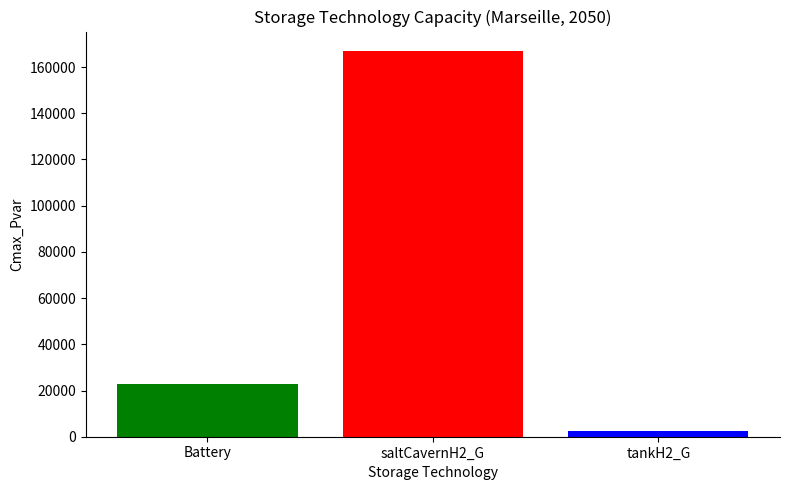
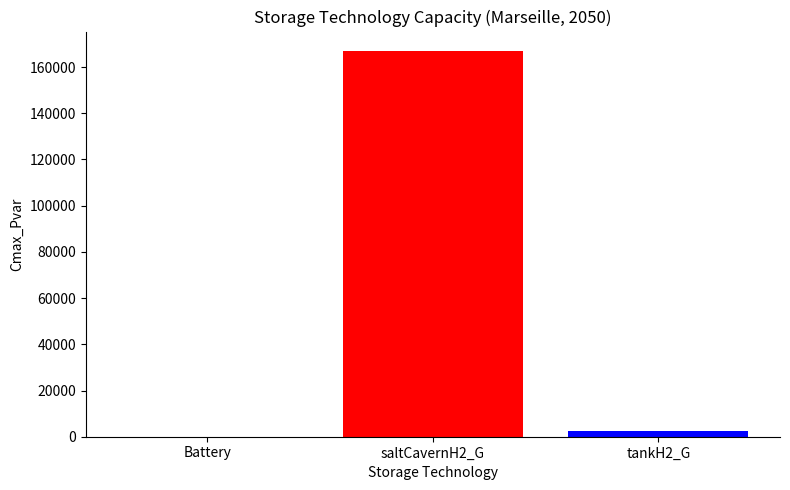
Battery: 23000 -> 0
